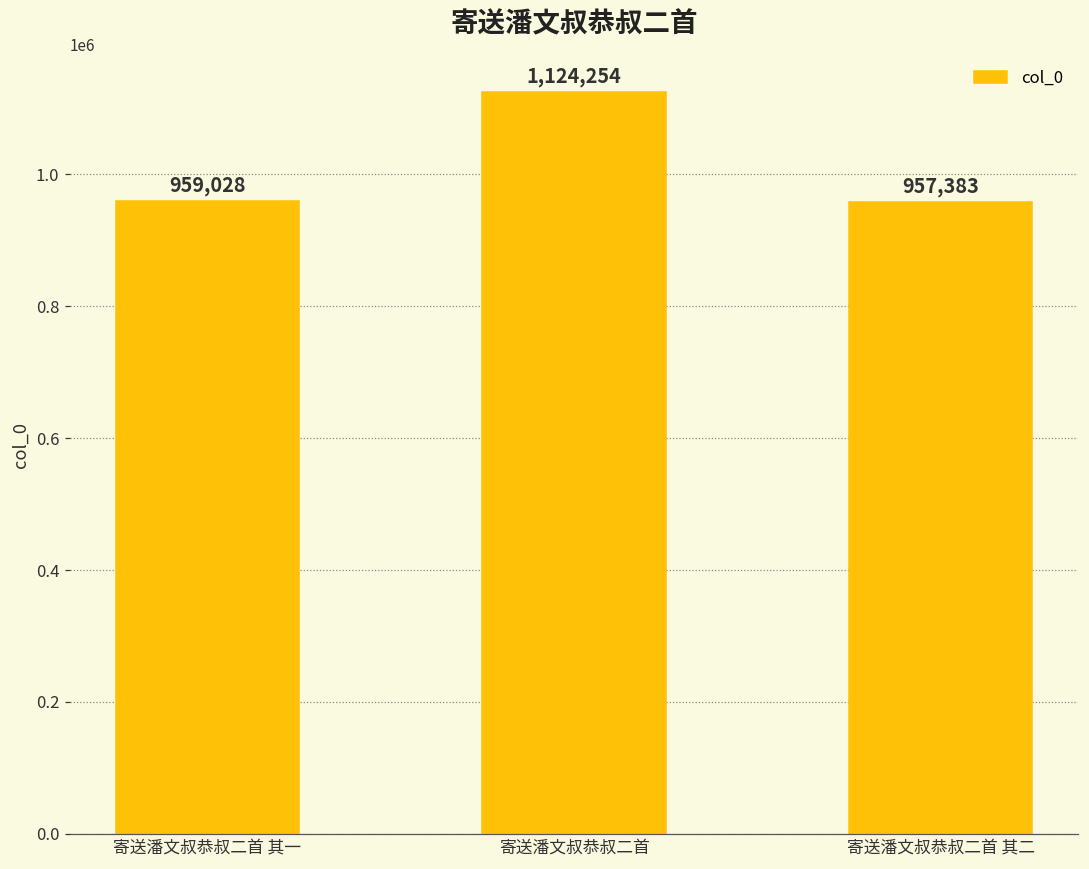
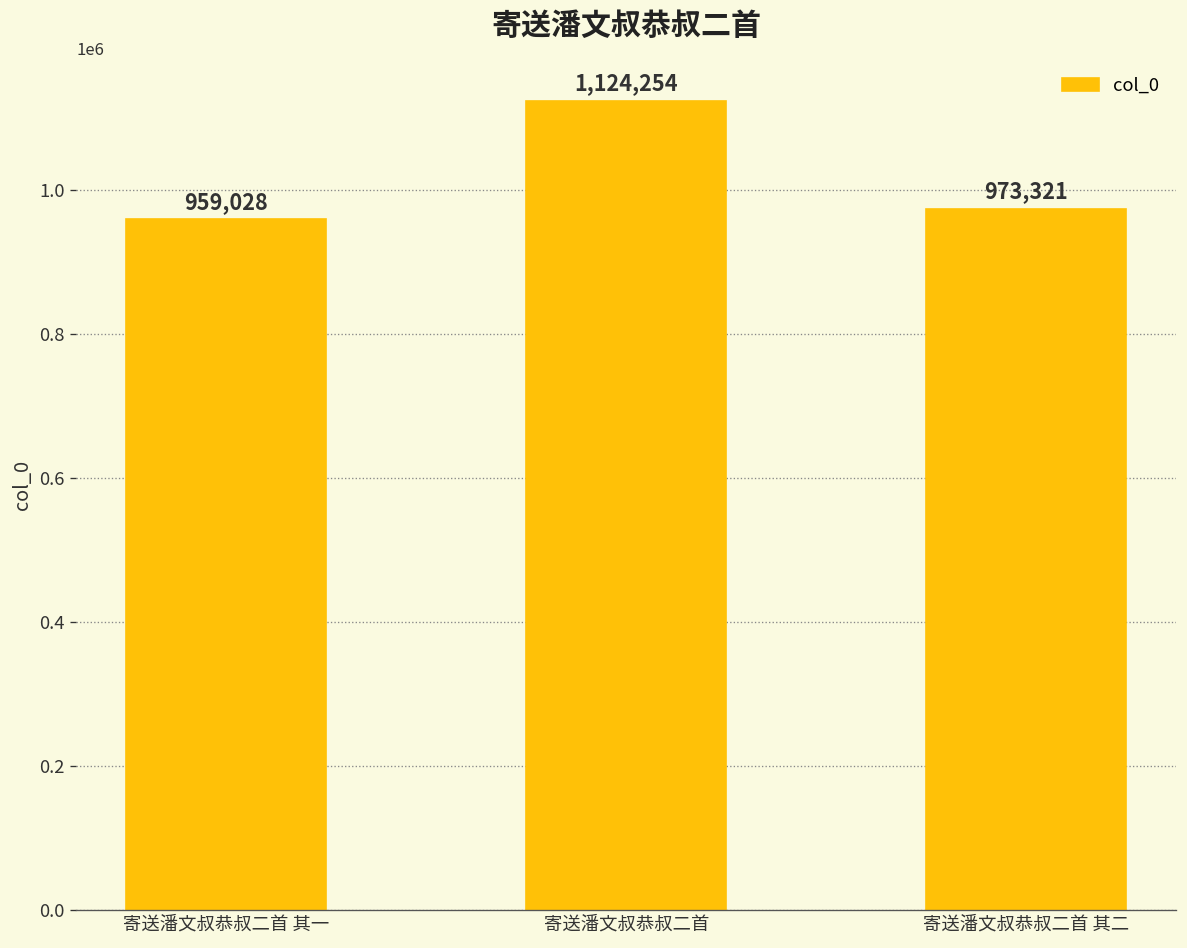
寄送潘文叔恭叔二首 其二: 957,383 -> 973,321
